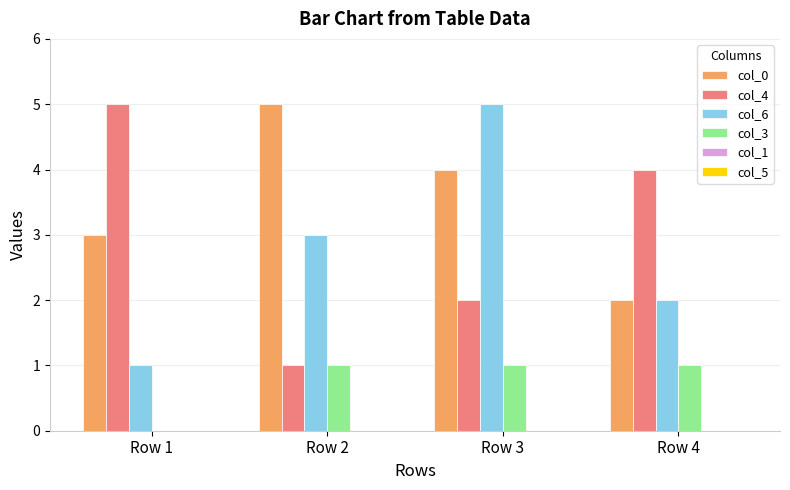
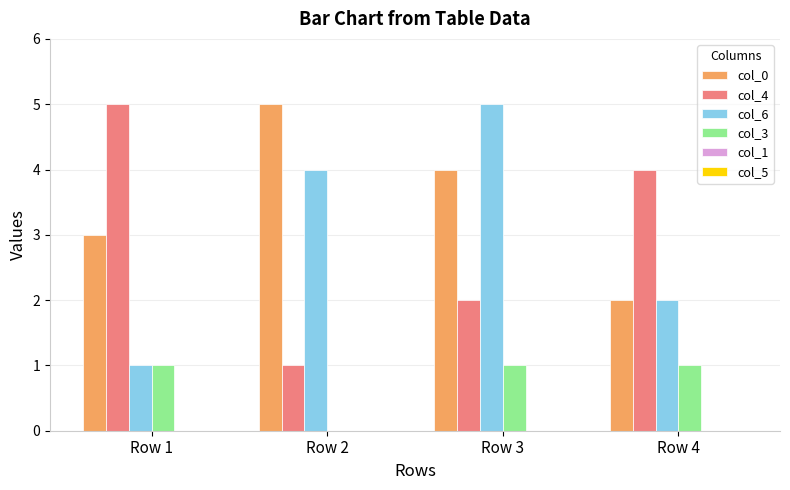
col_3, Row 1: 0 -> 1
col_6, Row 2: 3 -> 4
col_3, Row 2: 1 -> 0
